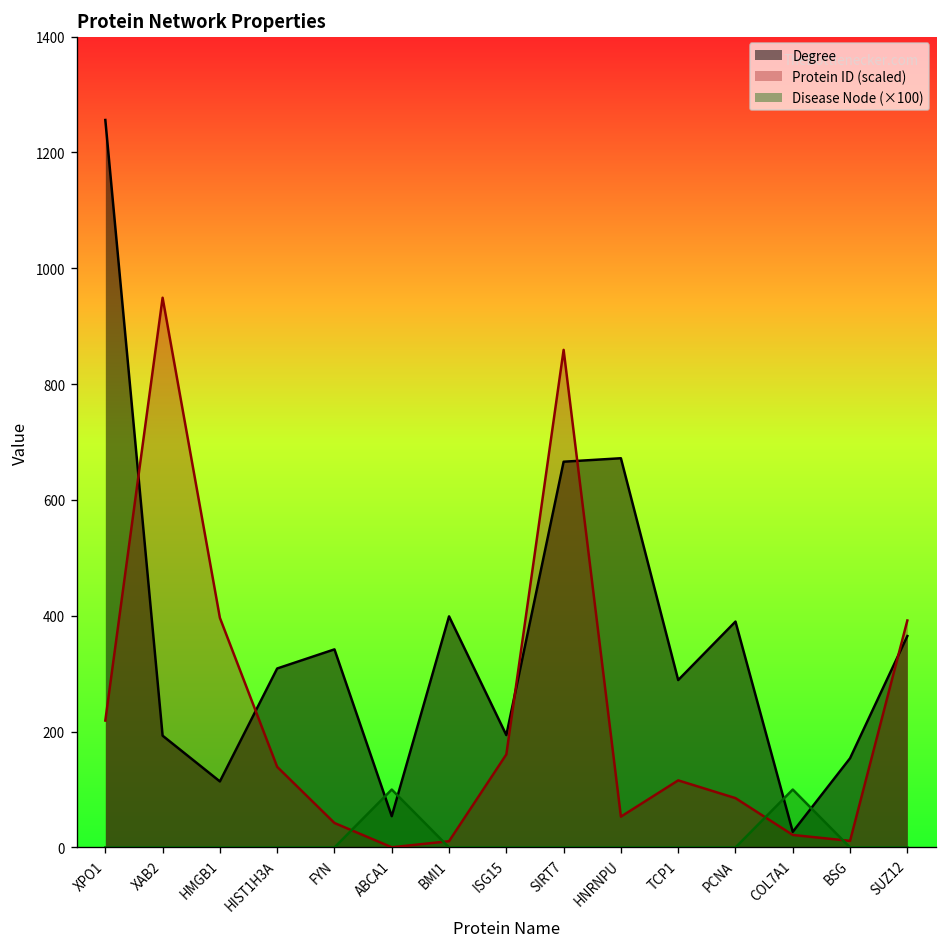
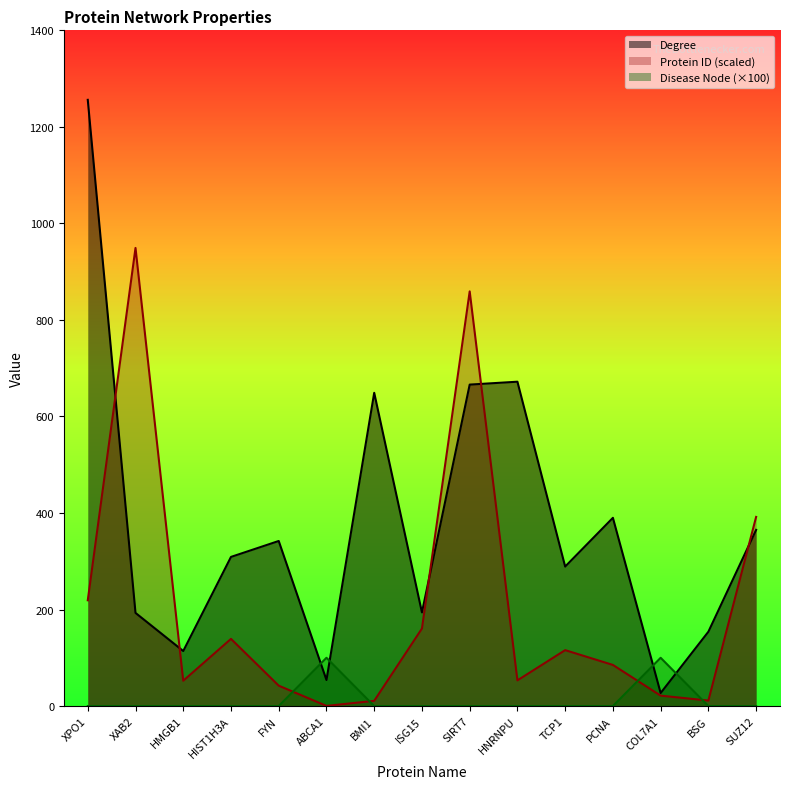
Protein ID (scaled), HMGB1: 400 -> 50
Degree, BMI1: 400 -> 650
